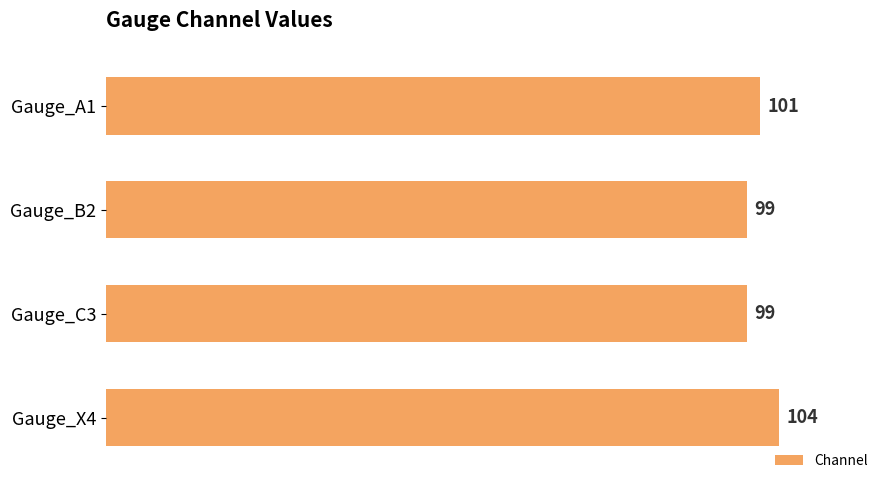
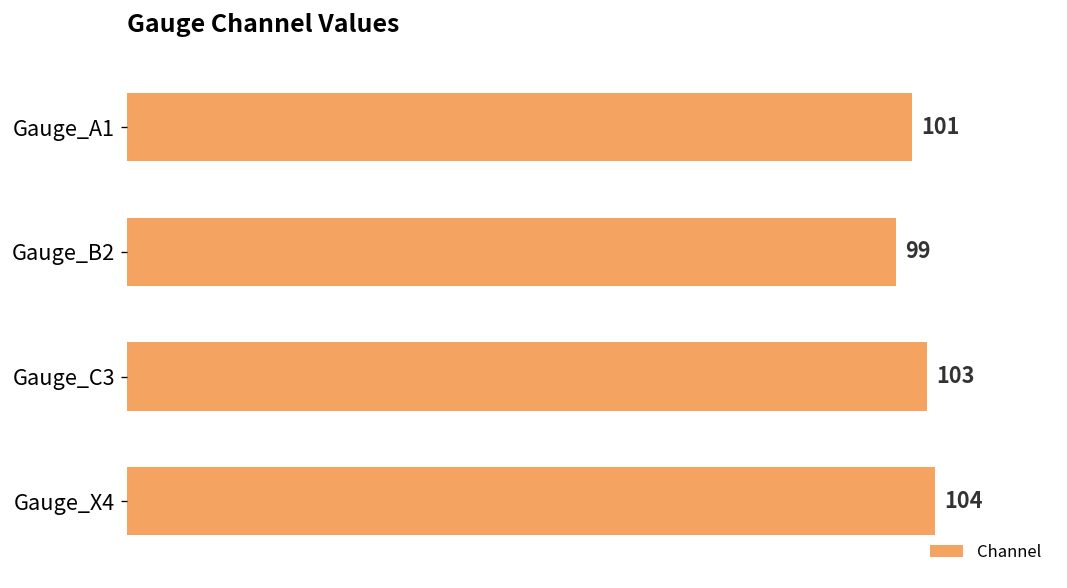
Gauge_C3: 99 -> 103
